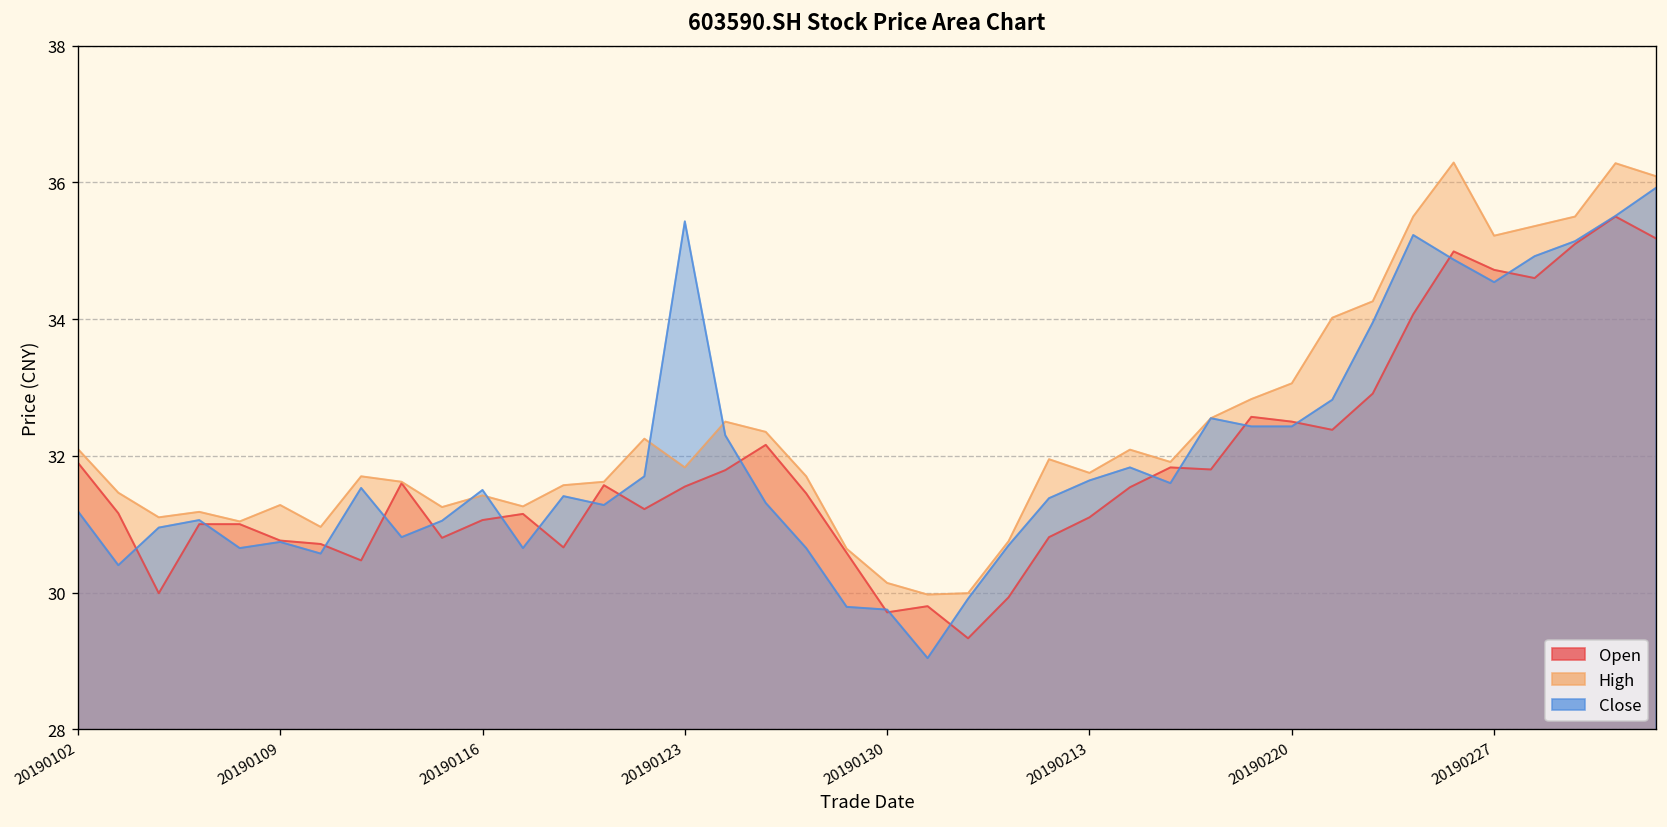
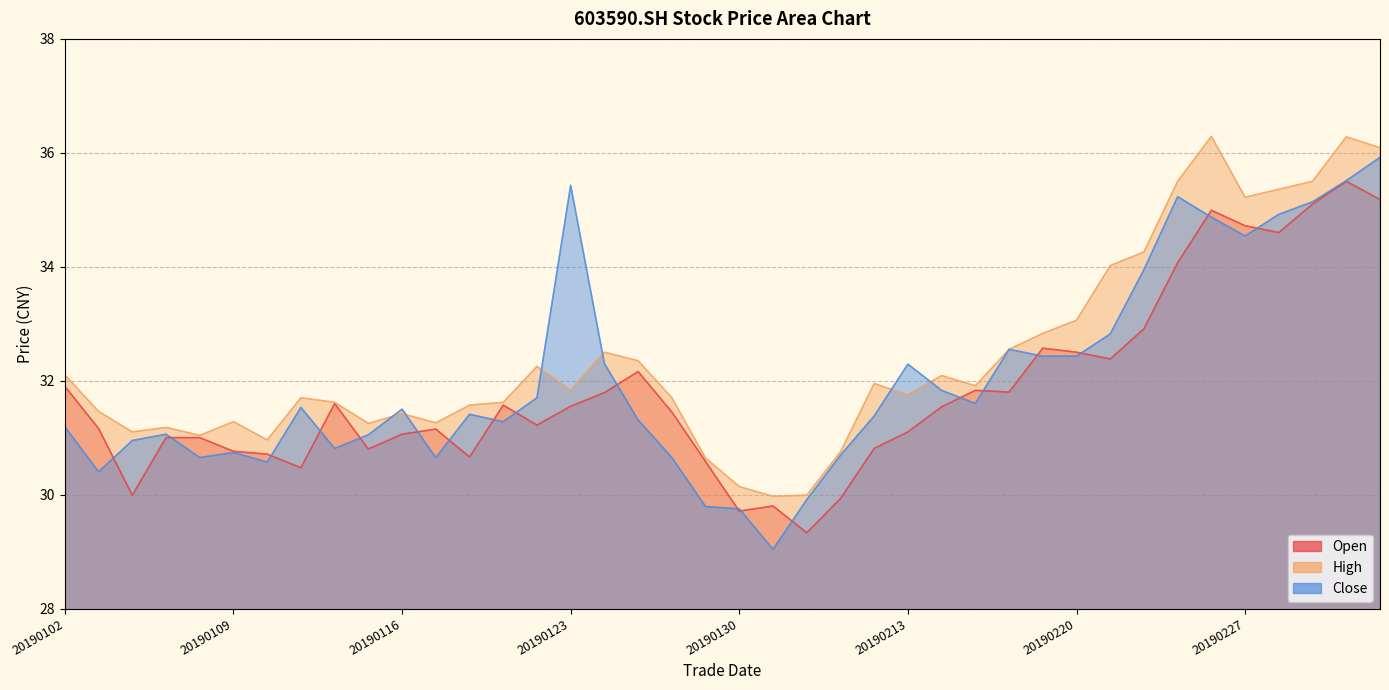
Close, 20190213: 31.6 -> 32.3
